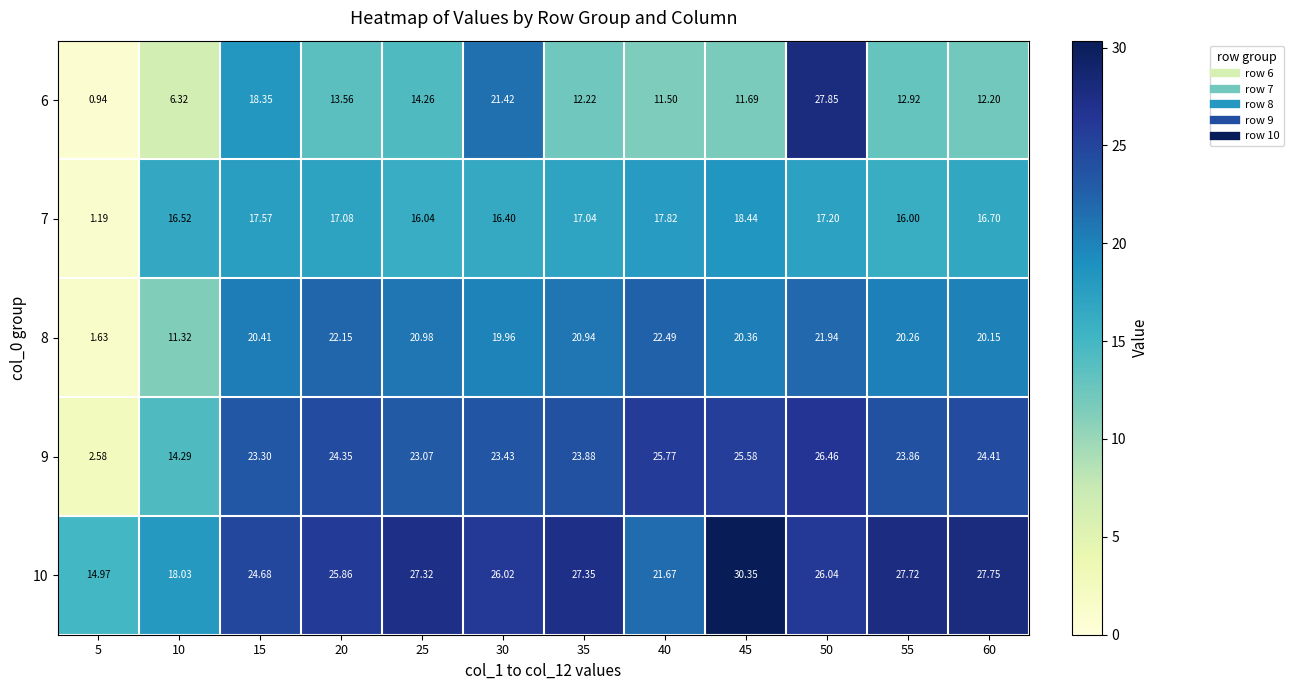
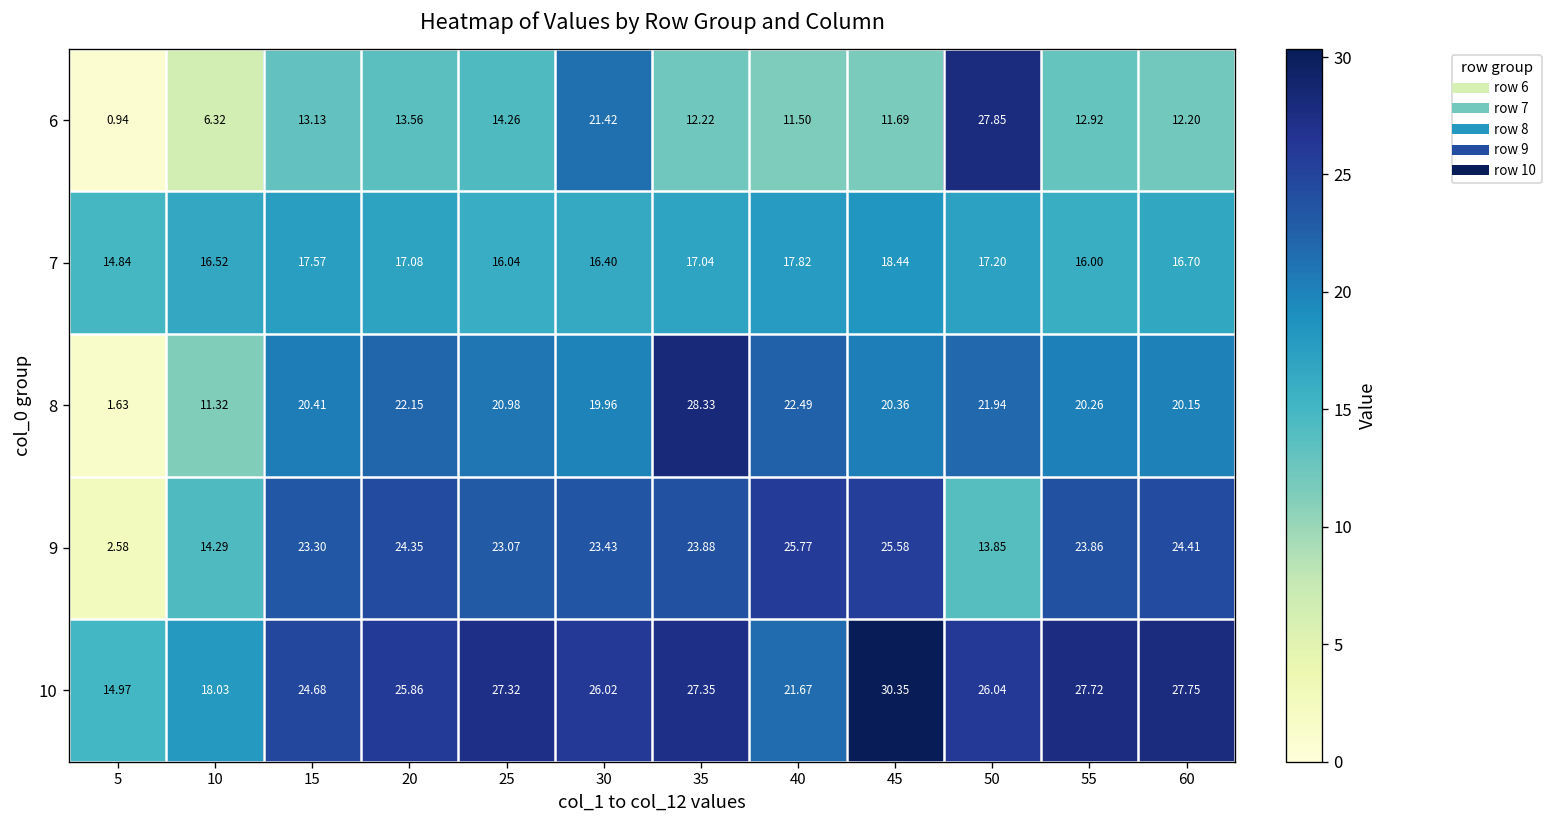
6, 15: 18.35 -> 13.13
7, 5: 1.19 -> 14.84
8, 35: 20.94 -> 28.33
9, 50: 26.46 -> 13.85
